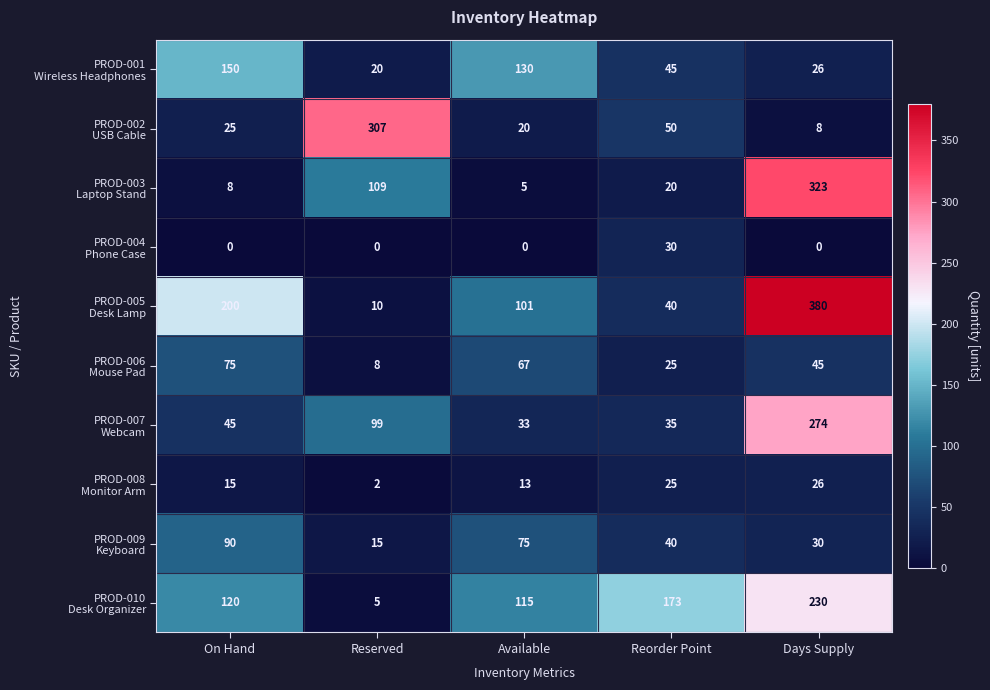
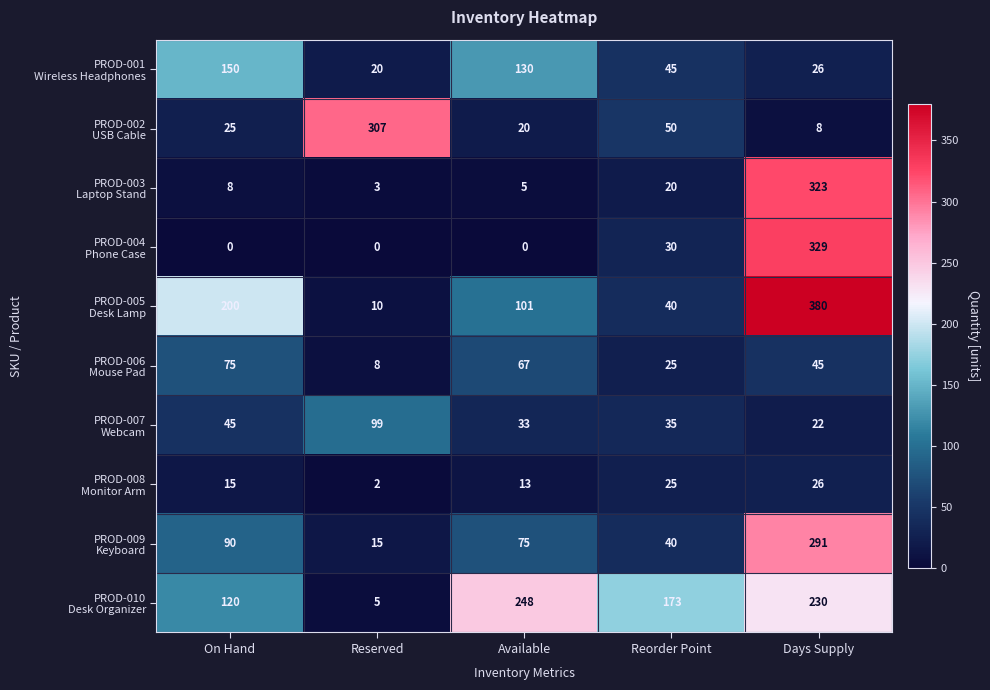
PROD-003 Laptop Stand, Reserved: 109 -> 3
PROD-004 Phone Case, Days Supply: 0 -> 329
PROD-007 Webcam, Days Supply: 274 -> 22
PROD-009 Keyboard, Days Supply: 30 -> 291
PROD-010 Desk Organizer, Available: 115 -> 248
